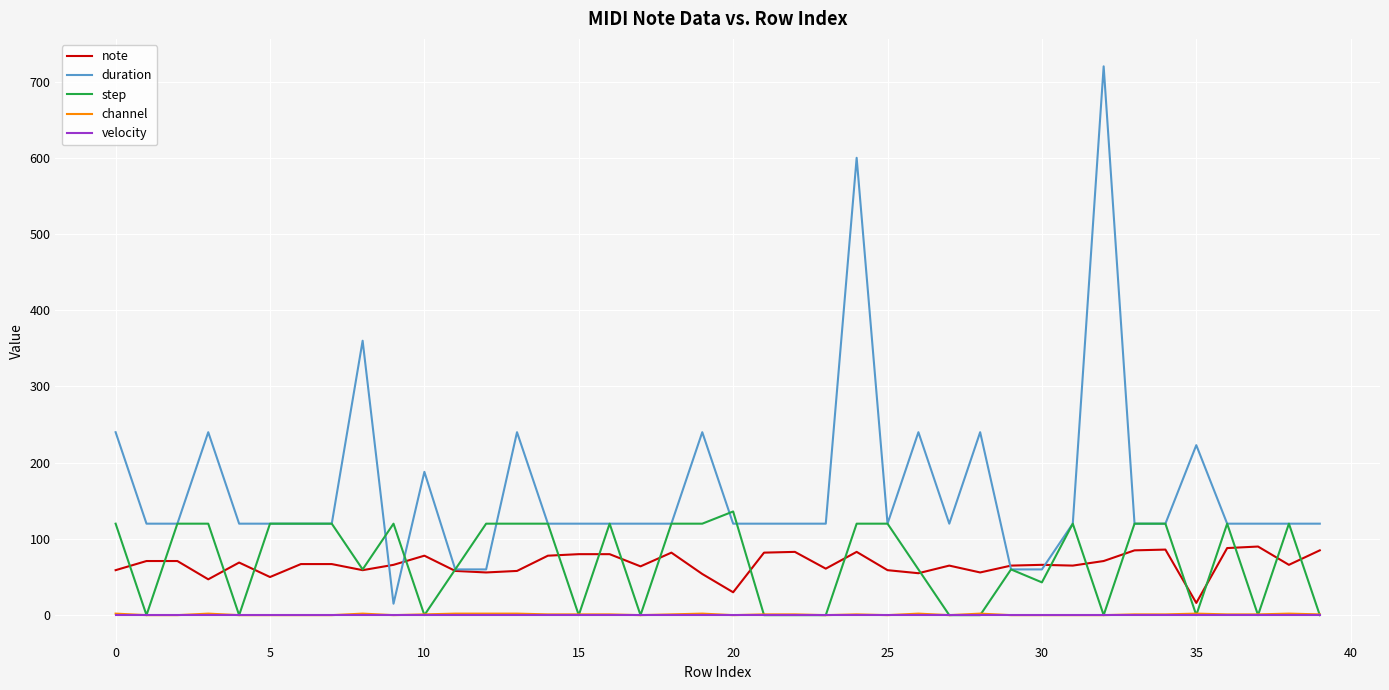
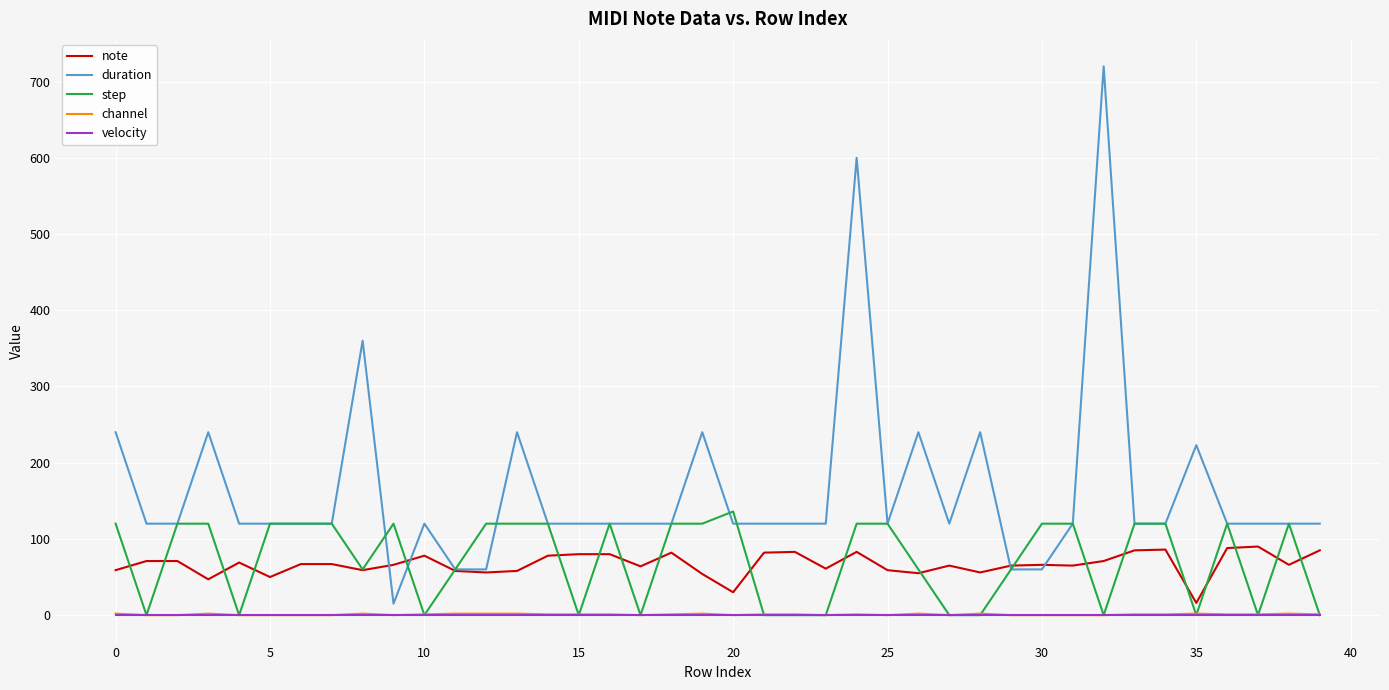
duration, 10: 190 -> 120
step, 30: 40 -> 120
